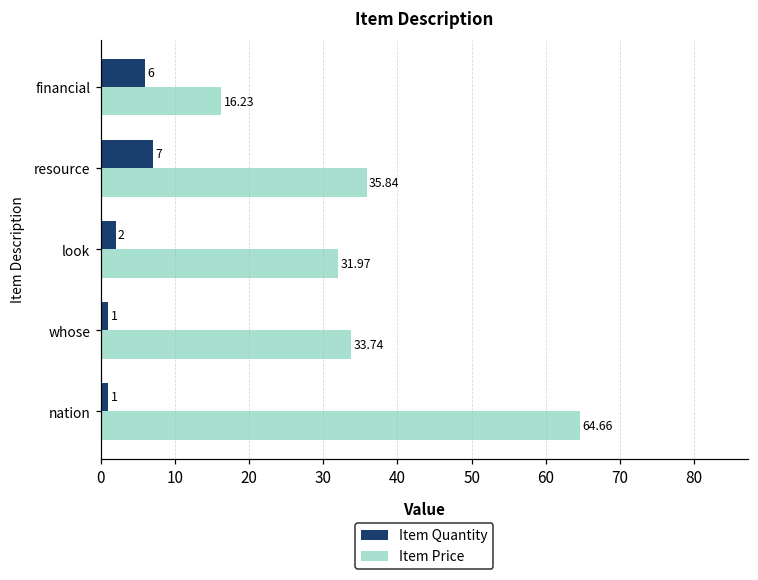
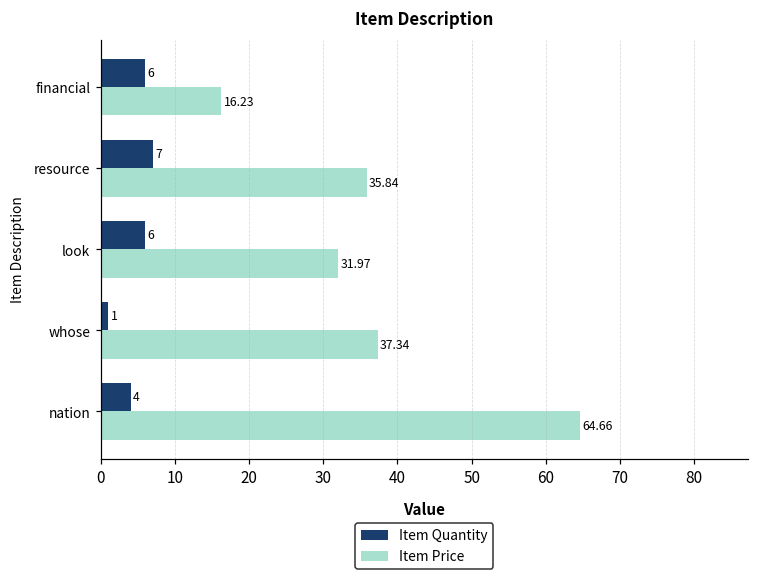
Item Quantity, look: 2 -> 6
Item Price, whose: 33.74 -> 37.34
Item Quantity, nation: 1 -> 4
